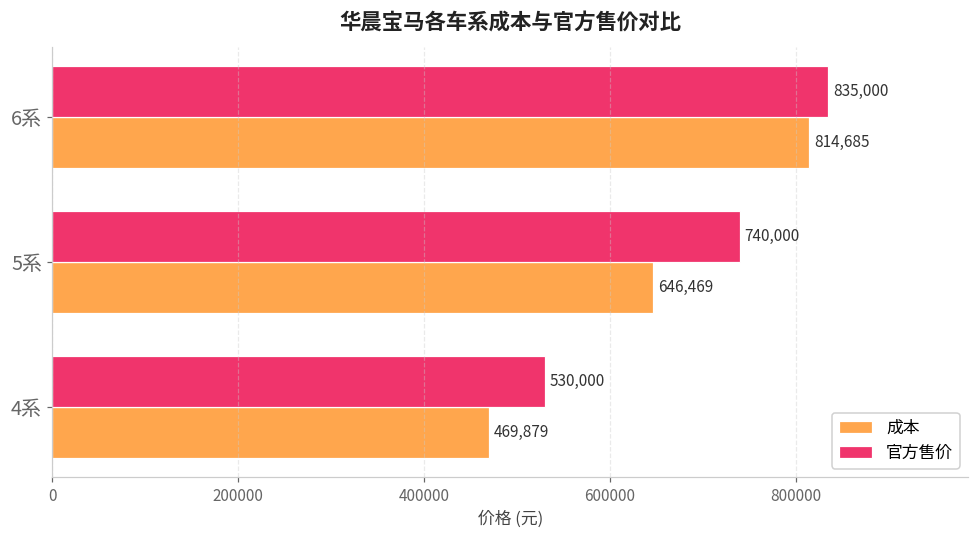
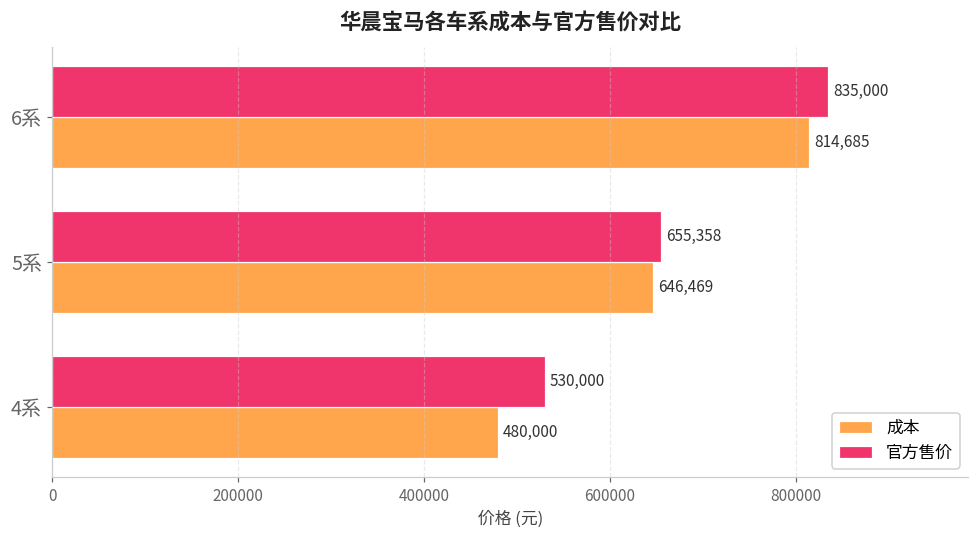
官方售价, 5系: 740,000 -> 655,358
成本, 4系: 469,879 -> 480,000
